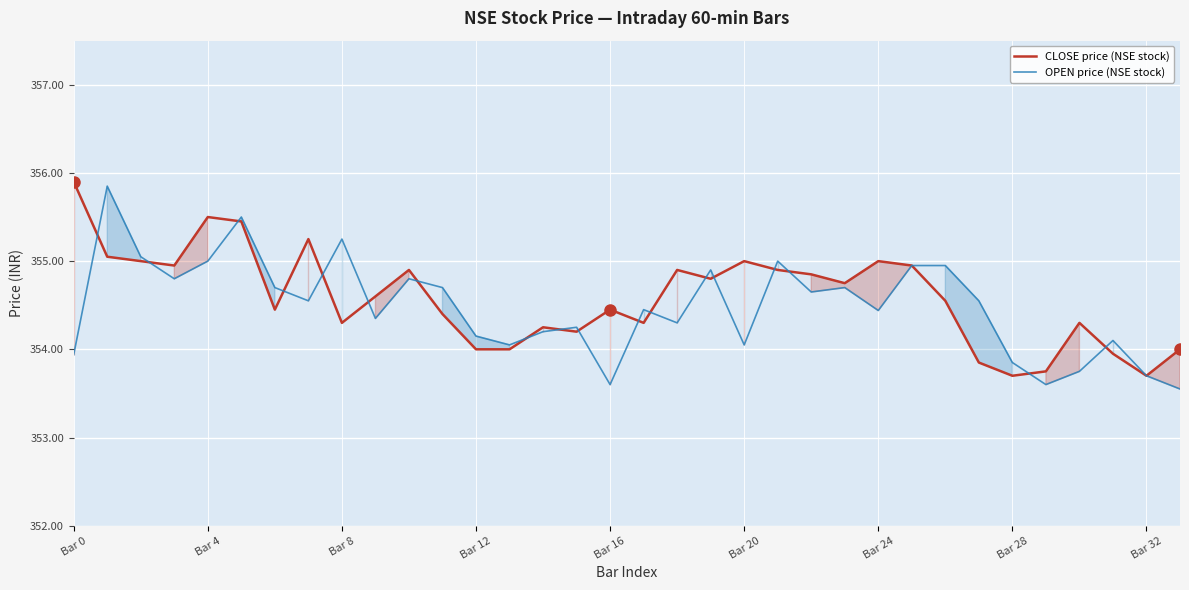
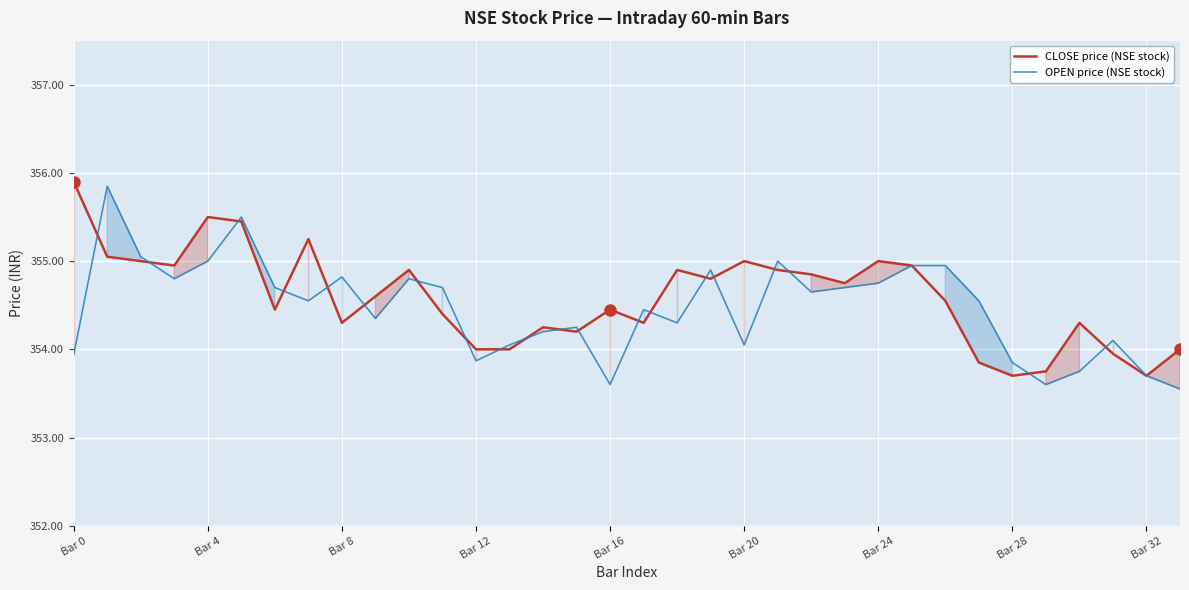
OPEN price (NSE stock), Bar 8: 355.3 -> 354.8
OPEN price (NSE stock), Bar 12: 354.2 -> 353.9
OPEN price (NSE stock), Bar 24: 354.4 -> 354.8
